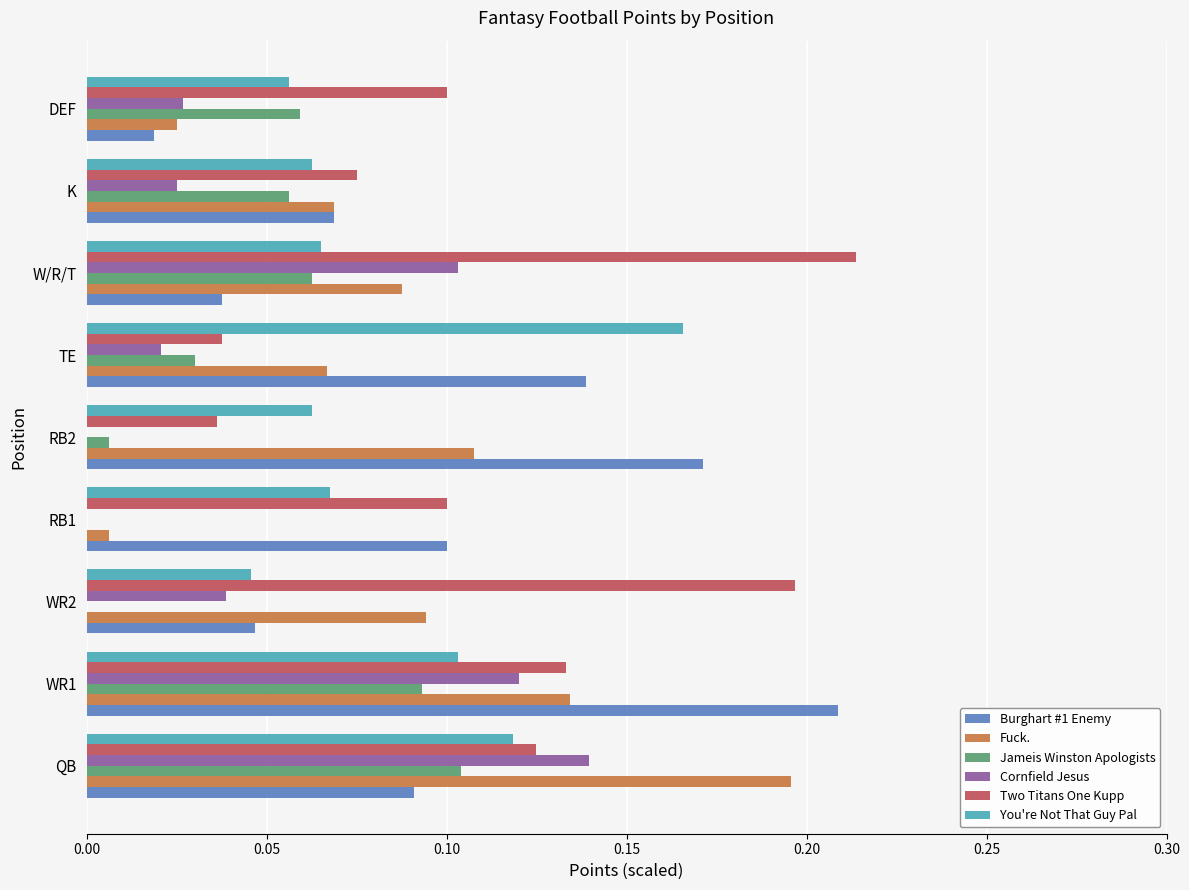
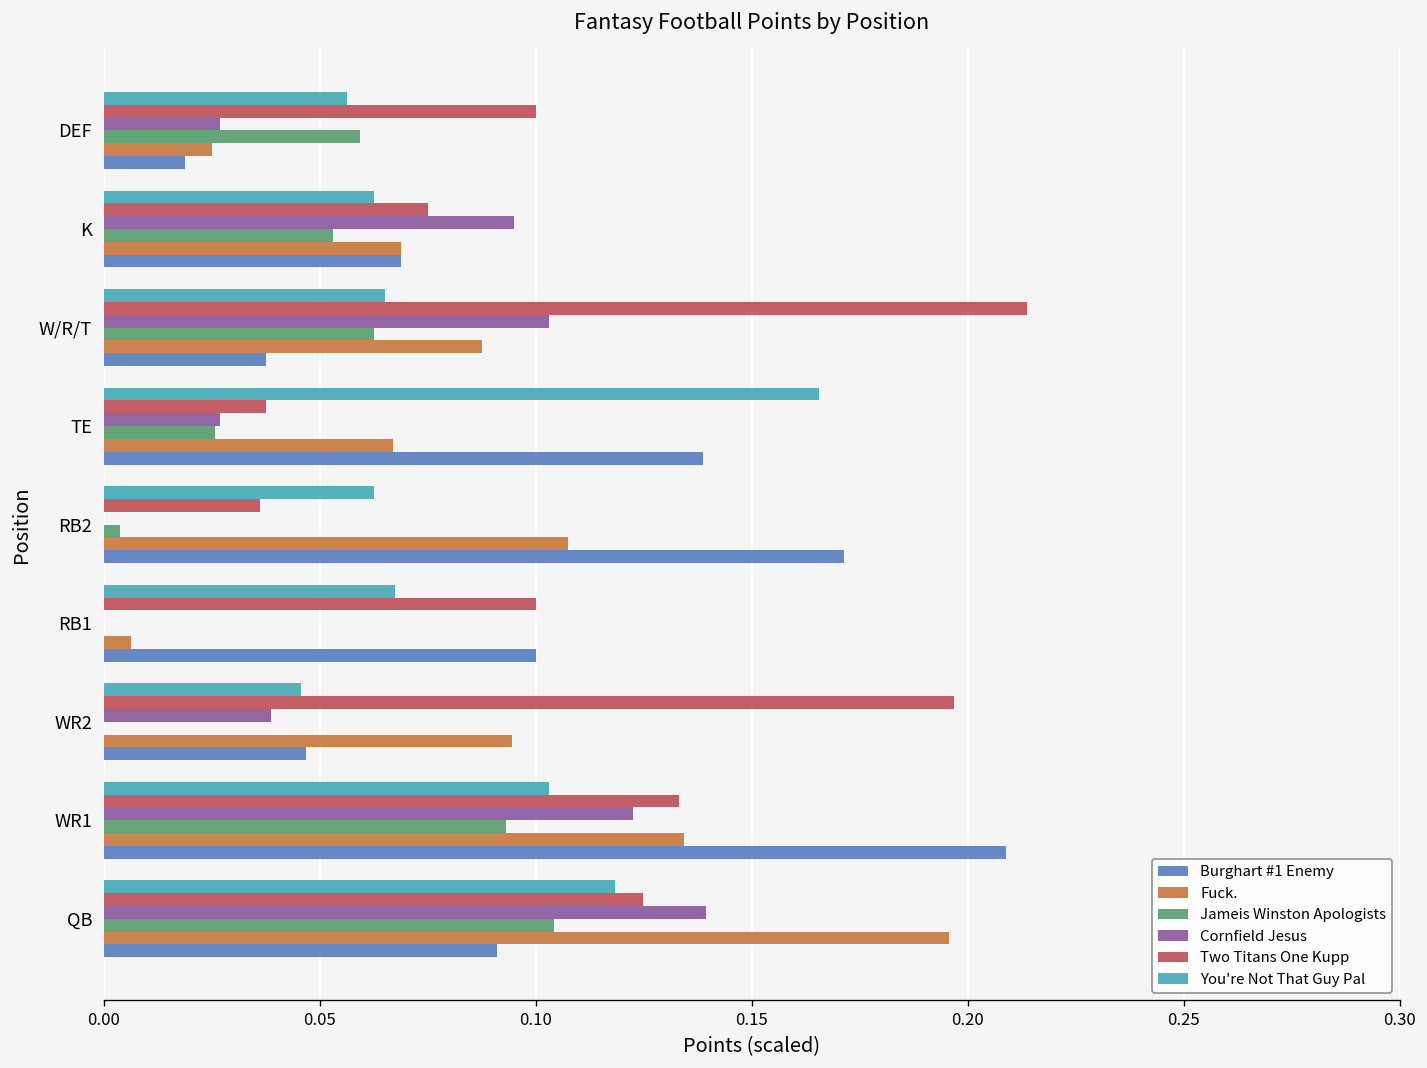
Cornfield Jesus, K: 0.025 -> 0.095
Jameis Winston Apologists, K: 0.056 -> 0.053
Cornfield Jesus, TE: 0.021 -> 0.027
Jameis Winston Apologists, TE: 0.030 -> 0.026
Jameis Winston Apologists, RB2: 0.006 -> 0.004
Cornfield Jesus, WR1: 0.120 -> 0.123
